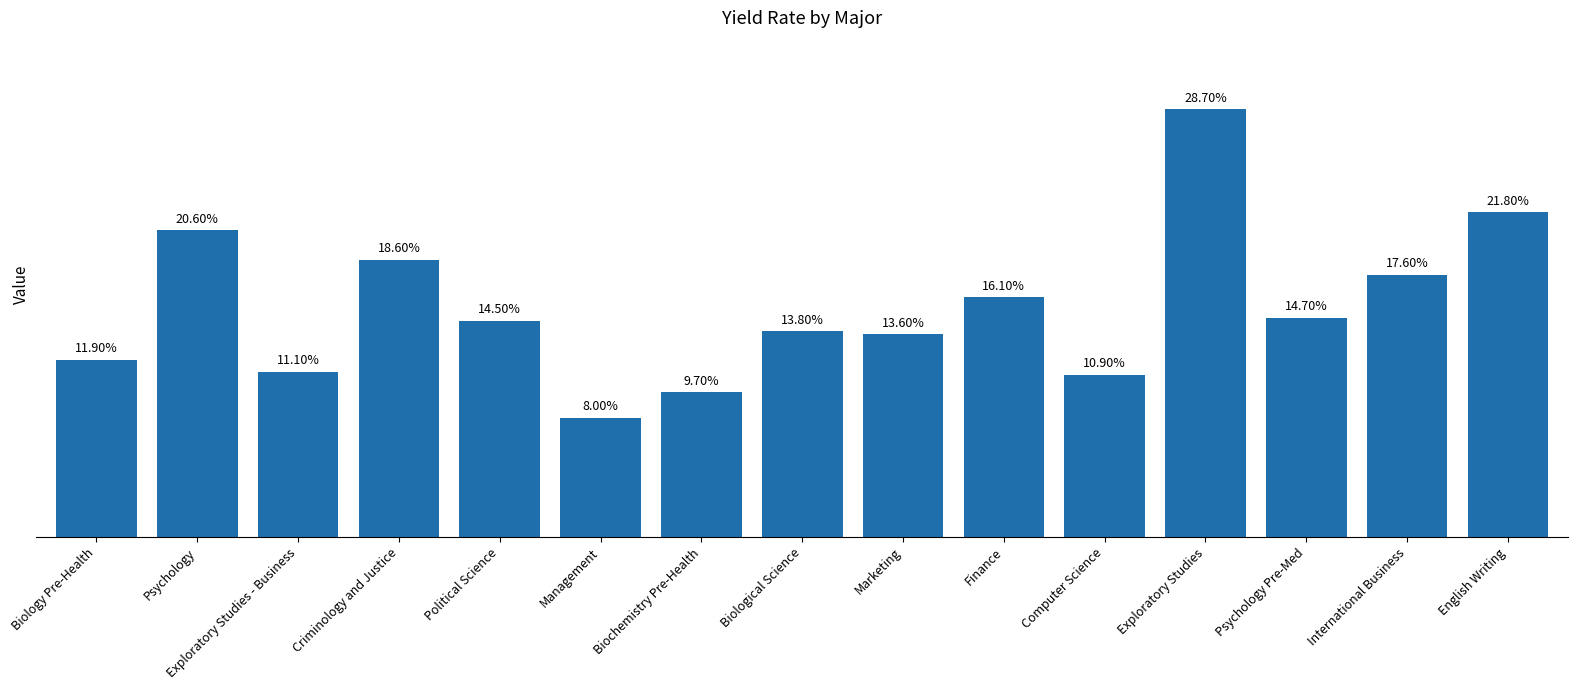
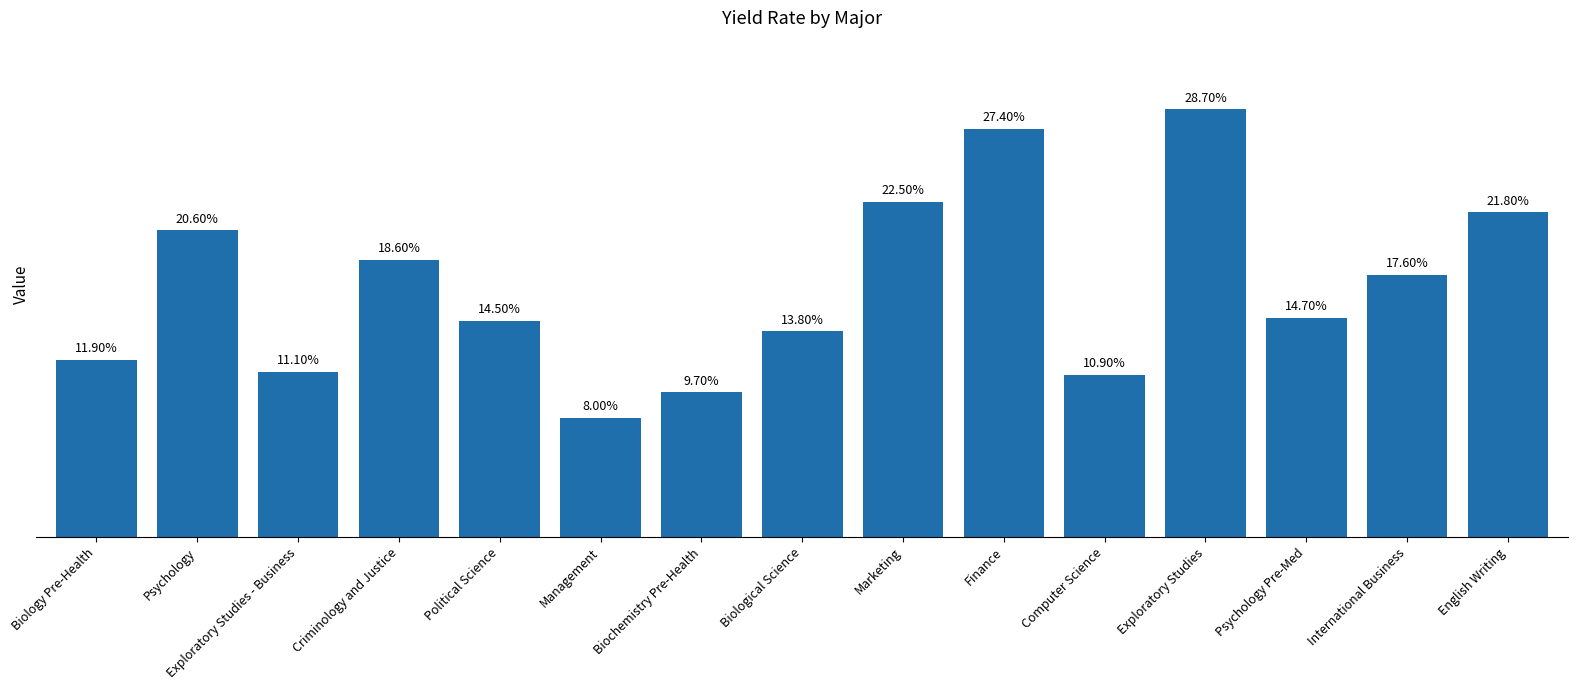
Marketing: 13.60% -> 22.50%
Finance: 16.10% -> 27.40%
